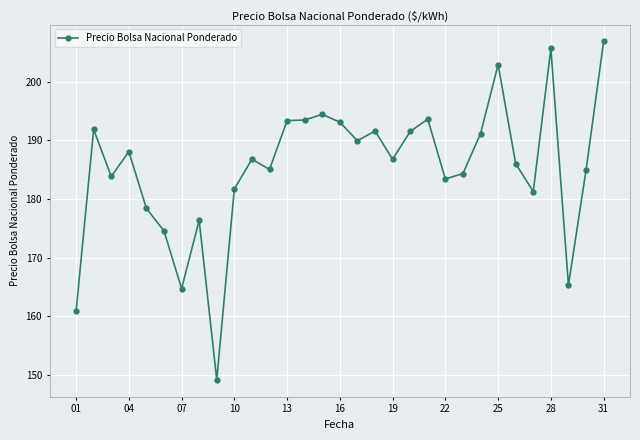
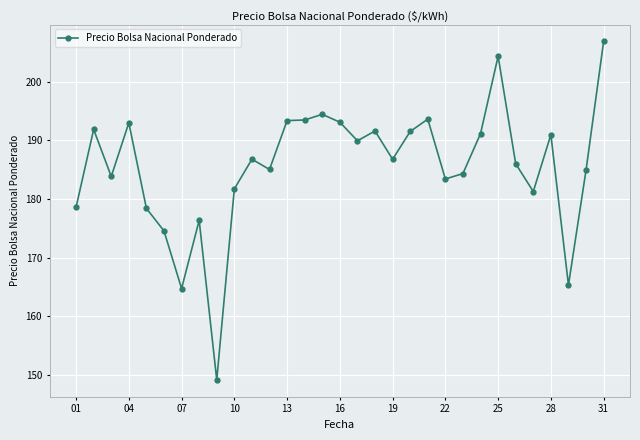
01: 161 -> 179
04: 188 -> 193
25: 203 -> 204
28: 206 -> 191
